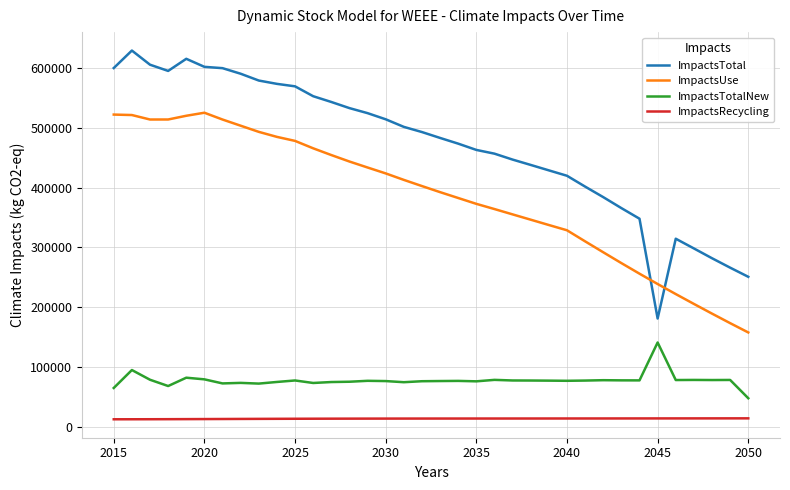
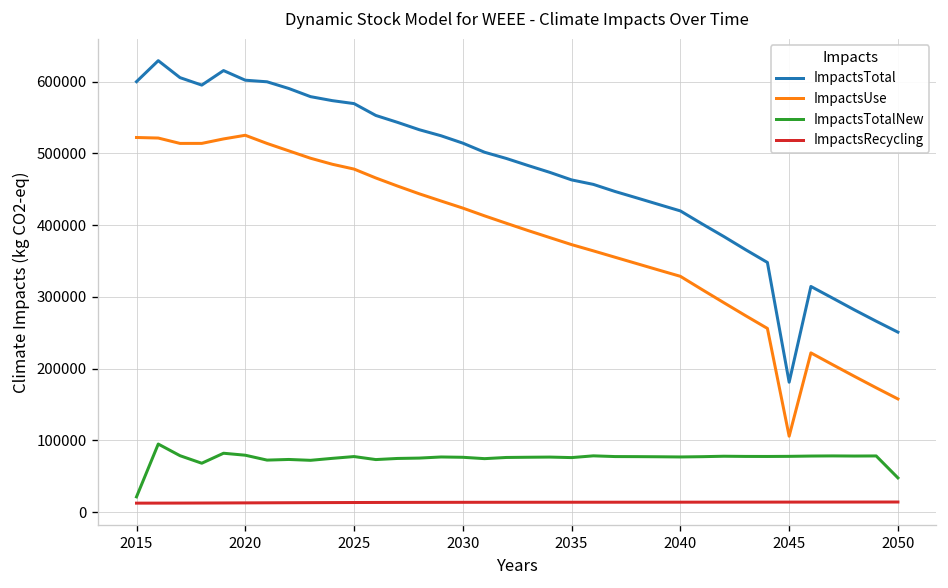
ImpactsTotalNew, 2015: 70000 -> 20000
ImpactsUse, 2045: 240000 -> 110000
ImpactsTotalNew, 2045: 140000 -> 80000
